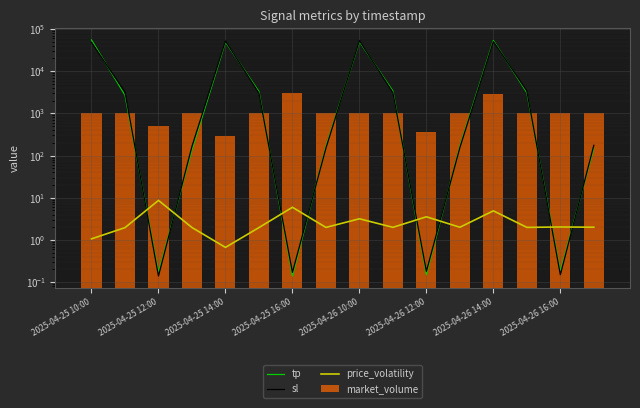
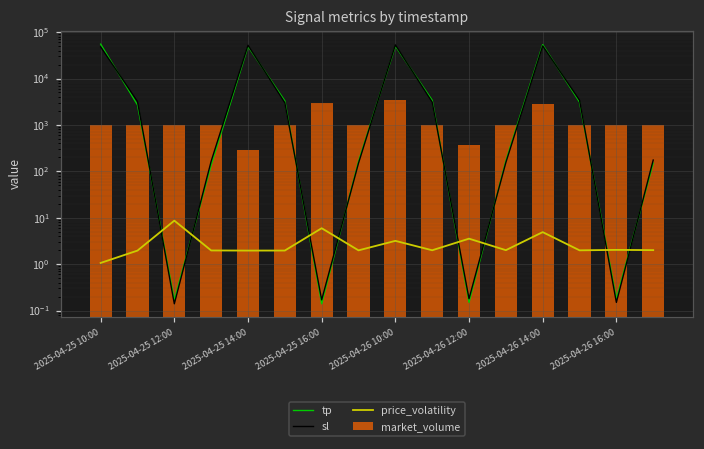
market_volume, 2025-04-25 12:00: 500 -> 1000
price_volatility, 2025-04-25 14:00: 0.7 -> 2
market_volume, 2025-04-26 10:00: 1000 -> 4000
